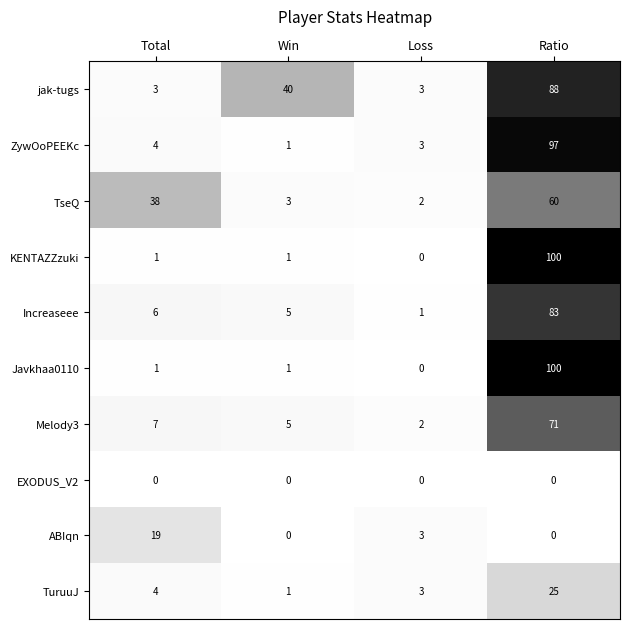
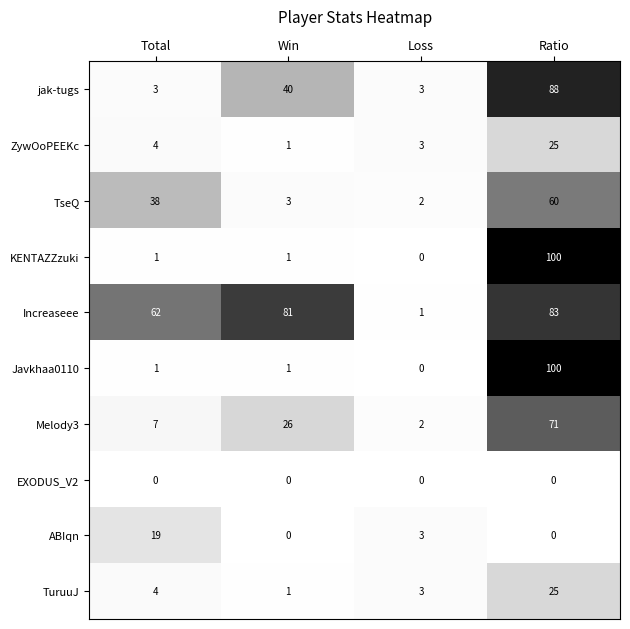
ZywOoPEEKc, Ratio: 97 -> 25
Increaseee, Total: 6 -> 62
Increaseee, Win: 5 -> 81
Melody3, Win: 5 -> 26
